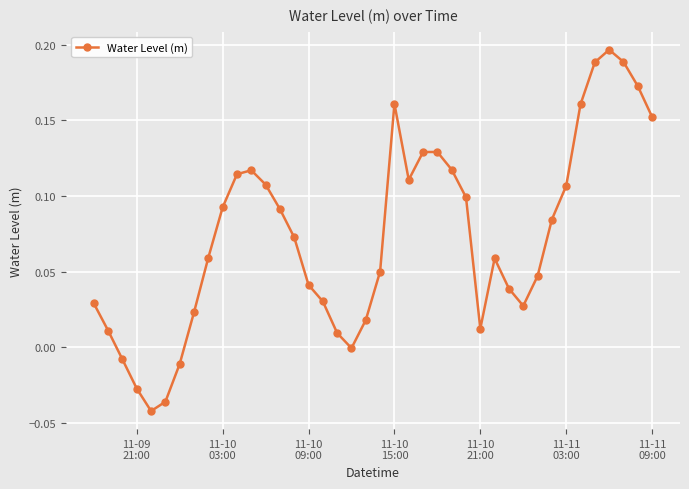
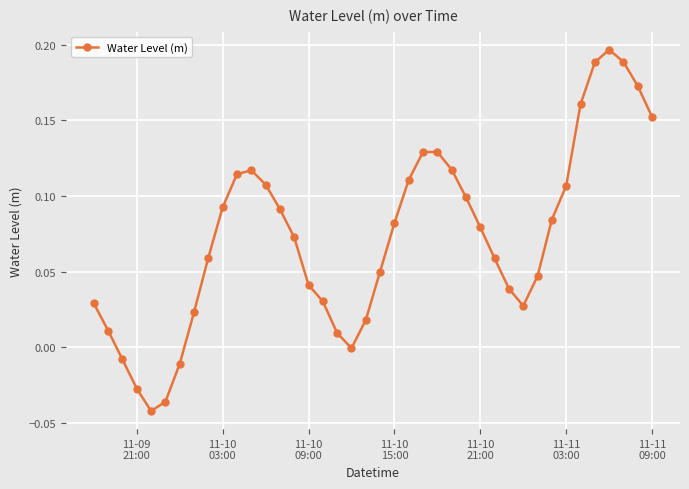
11-10 15:00: 0.161 -> 0.082
11-10 21:00: 0.012 -> 0.079
